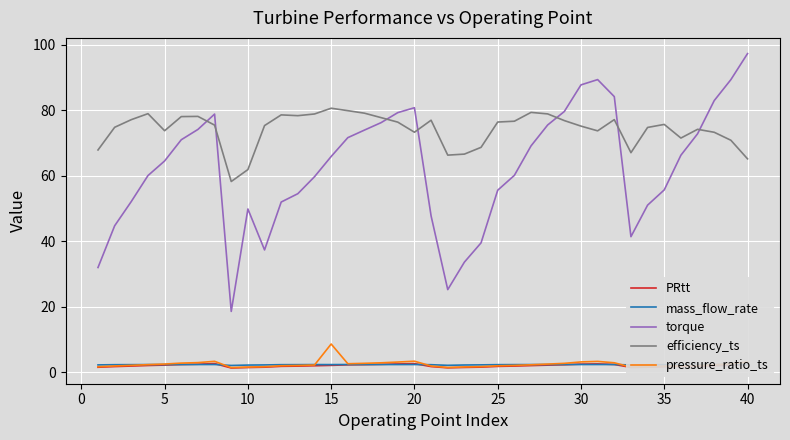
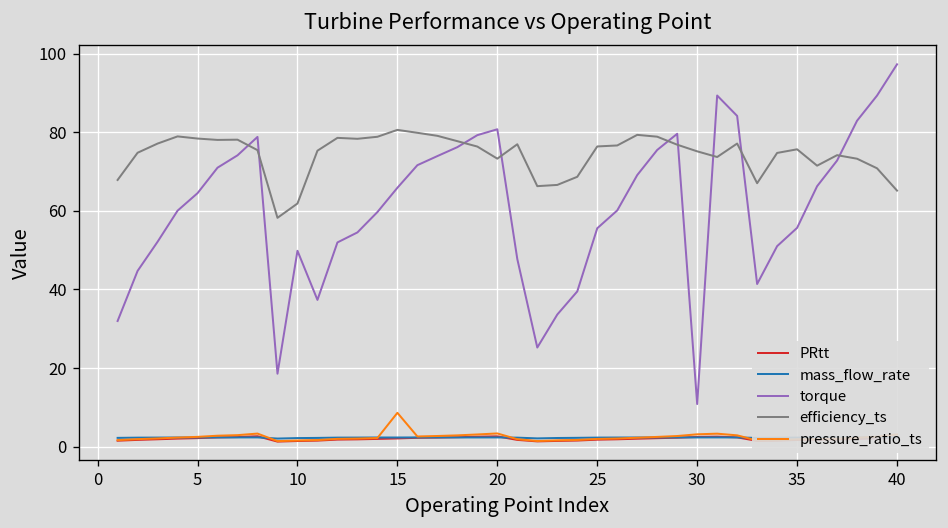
efficiency_ts, 5: 74 -> 78
torque, 30: 88 -> 11
